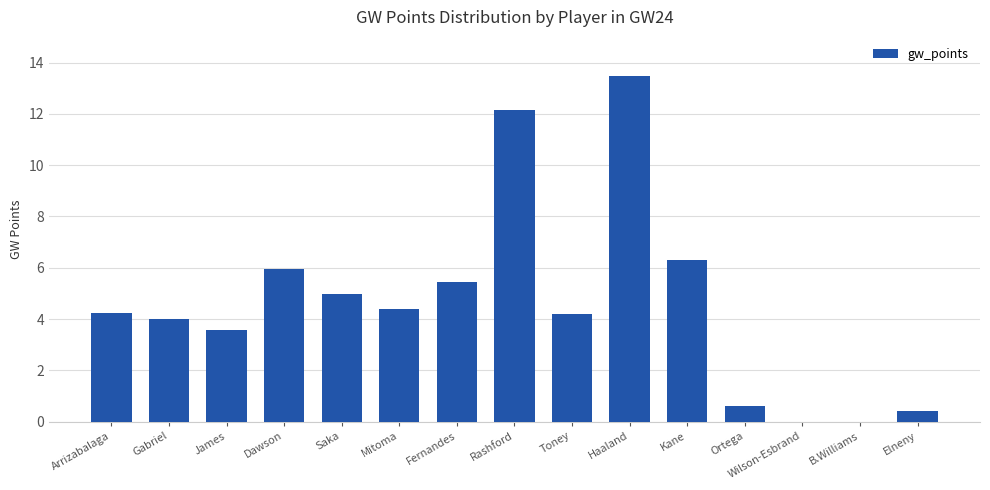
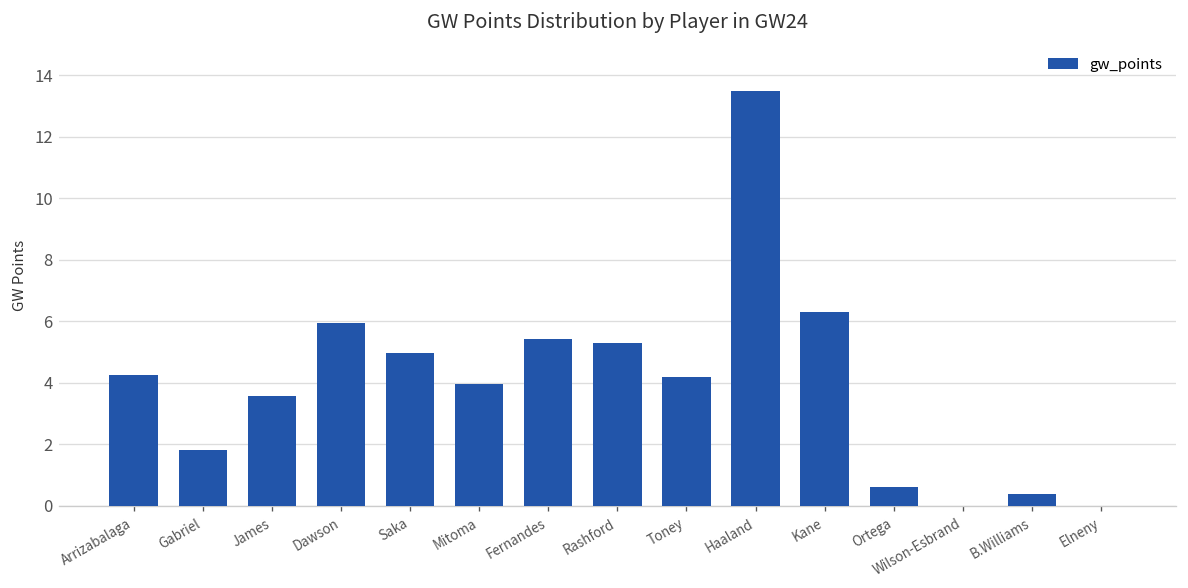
Gabriel: 4.0 -> 1.8
Mitoma: 4.4 -> 4.0
Rashford: 12.2 -> 5.3
B.Williams: 0.0 -> 0.4
Elneny: 0.4 -> 0.0
